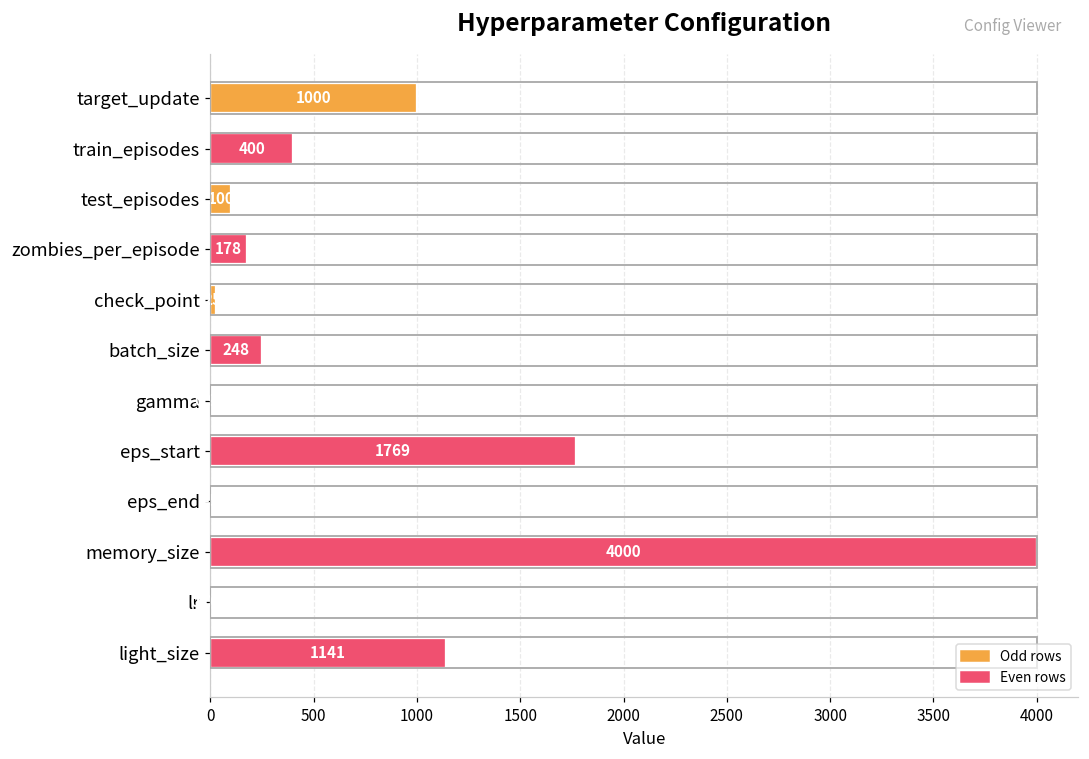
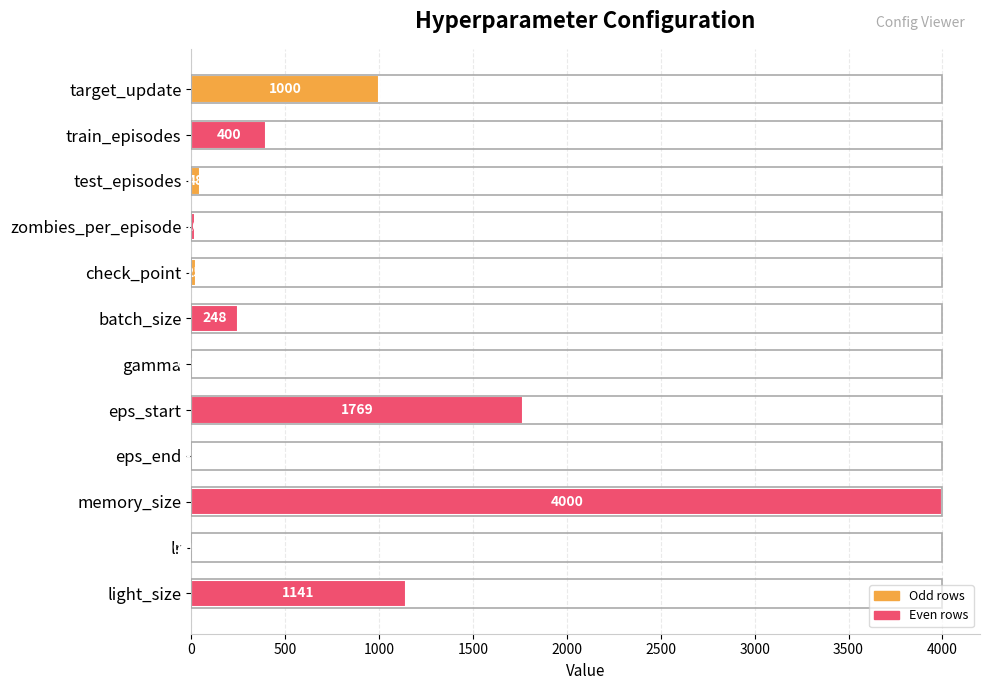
test_episodes: 100 -> 50
zombies_per_episode: 180 -> 20
